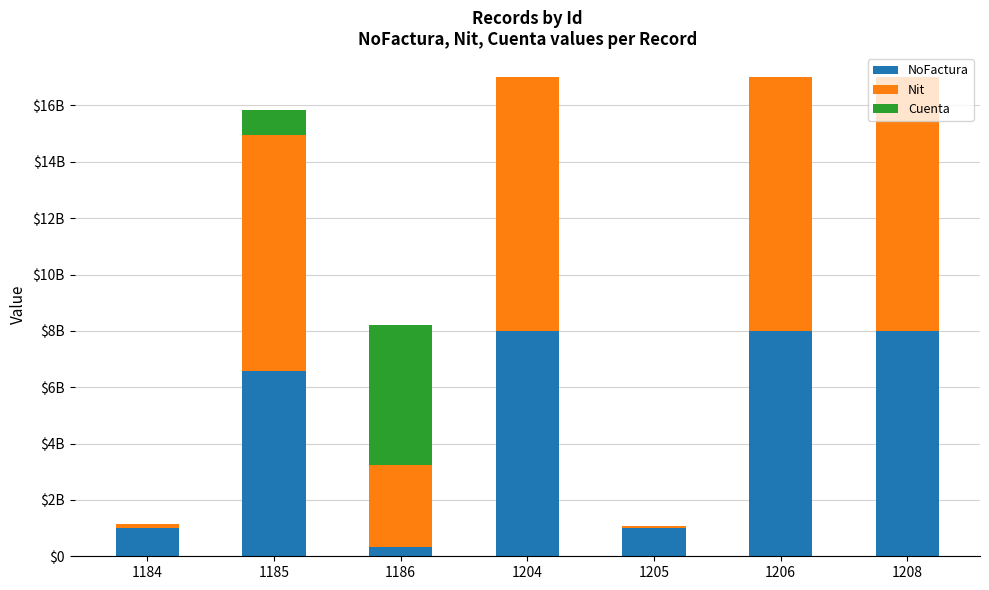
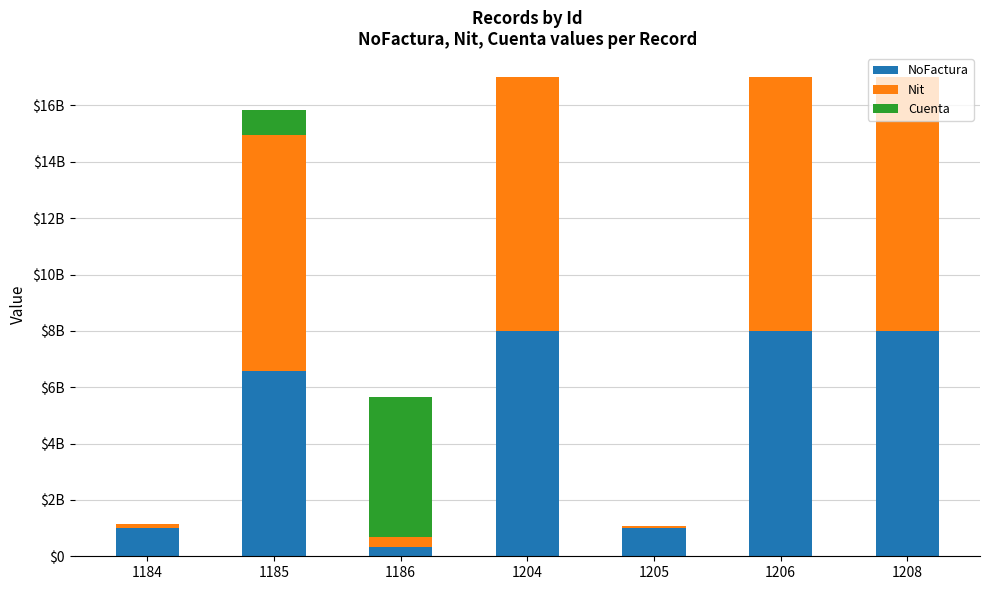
Nit, 1186: $2900000000 -> $400000000
